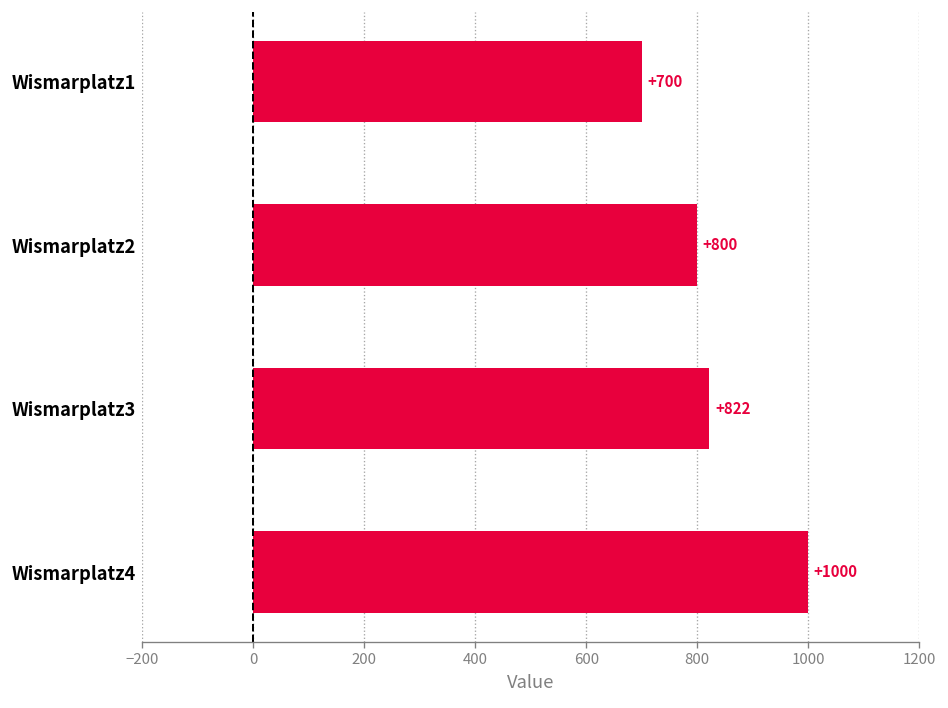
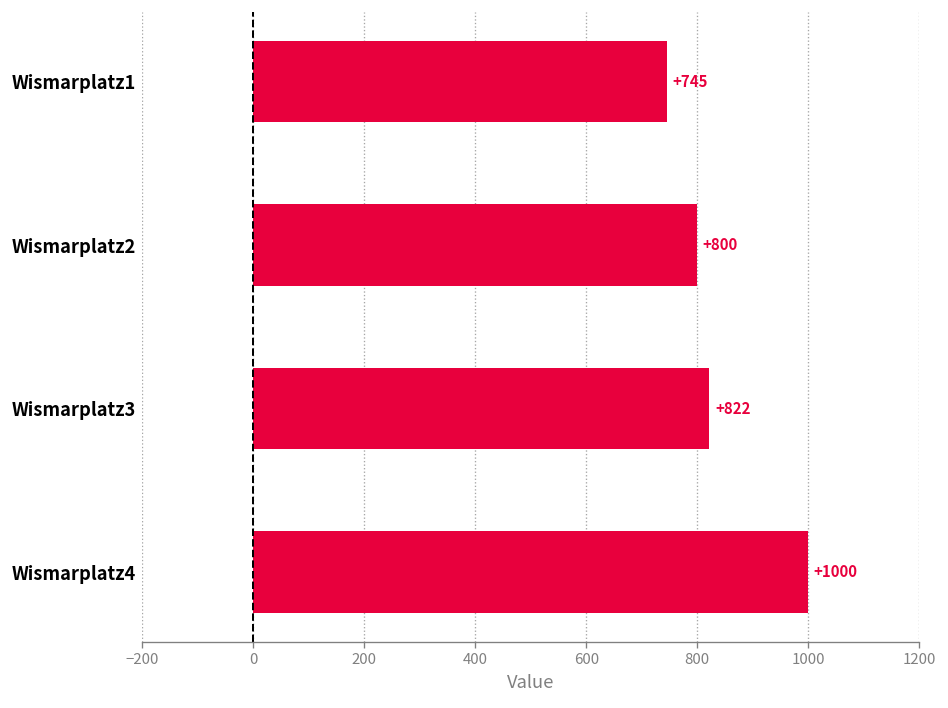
Wismarplatz1: +700 -> +745
